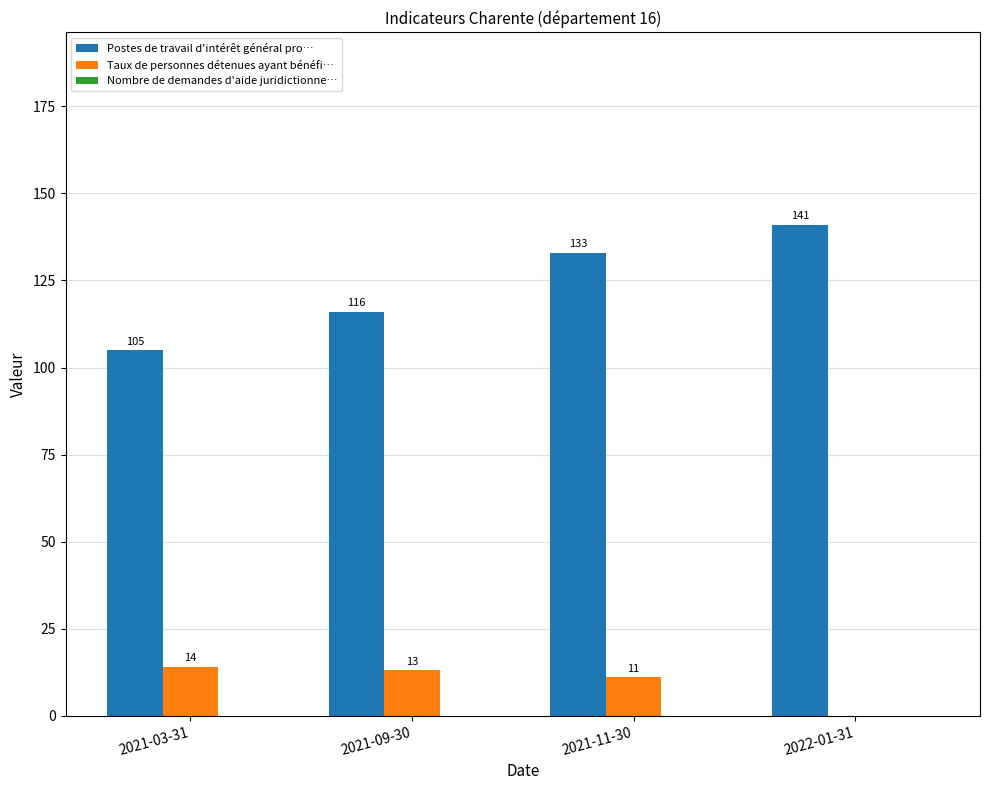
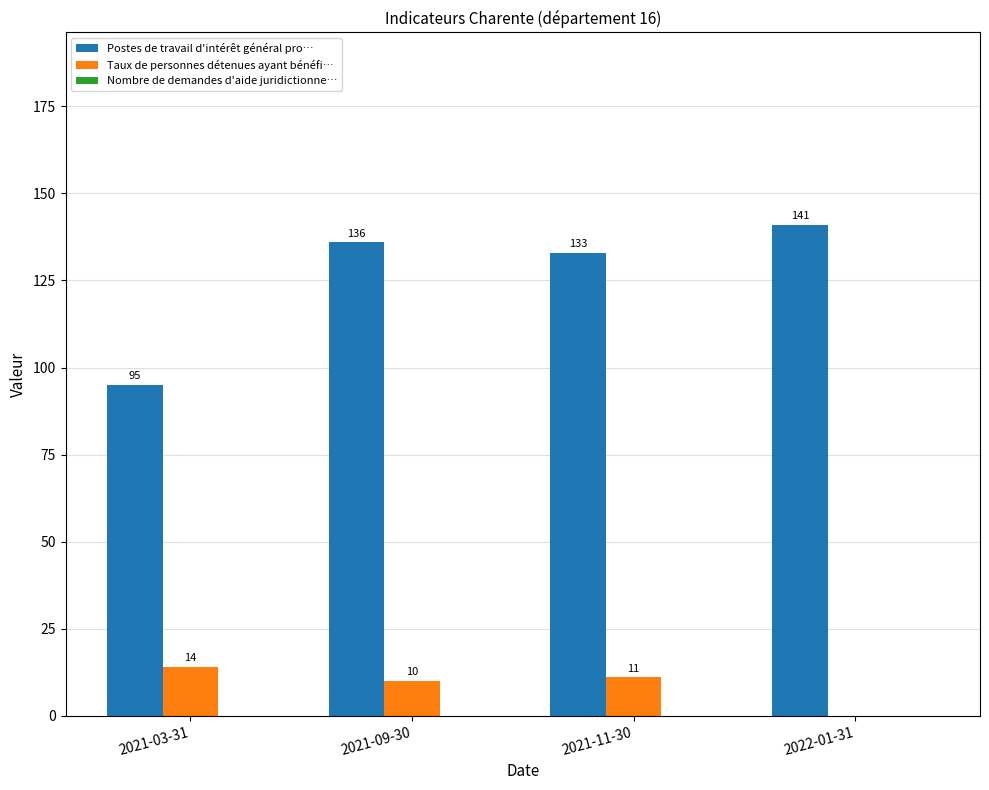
Postes de travail d'intérêt général pro…, 2021-03-31: 105 -> 95
Postes de travail d'intérêt général pro…, 2021-09-30: 116 -> 136
Taux de personnes détenues ayant bénéfi…, 2021-09-30: 13 -> 10
